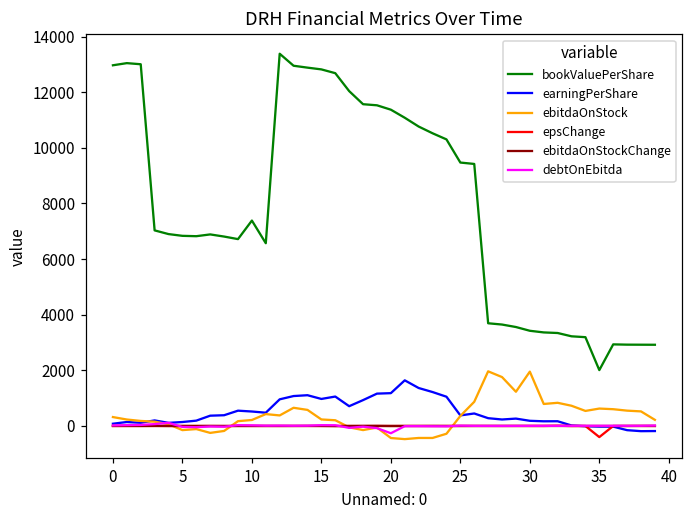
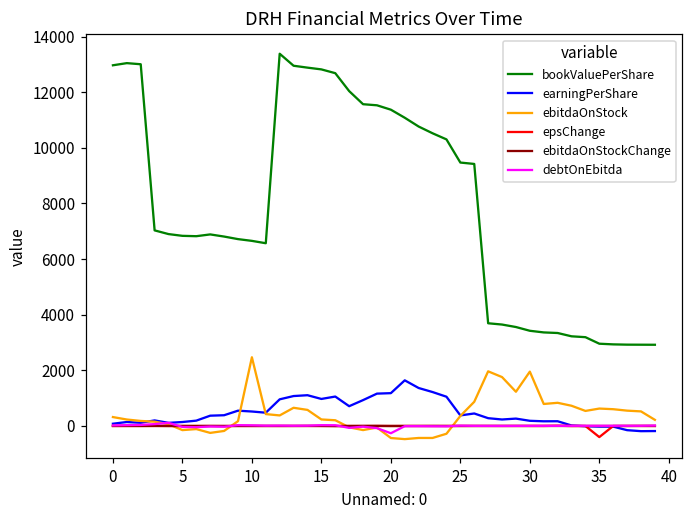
bookValuePerShare, 10: 7400 -> 6700
ebitdaOnStock, 10: 200 -> 2500
bookValuePerShare, 35: 2000 -> 3000
